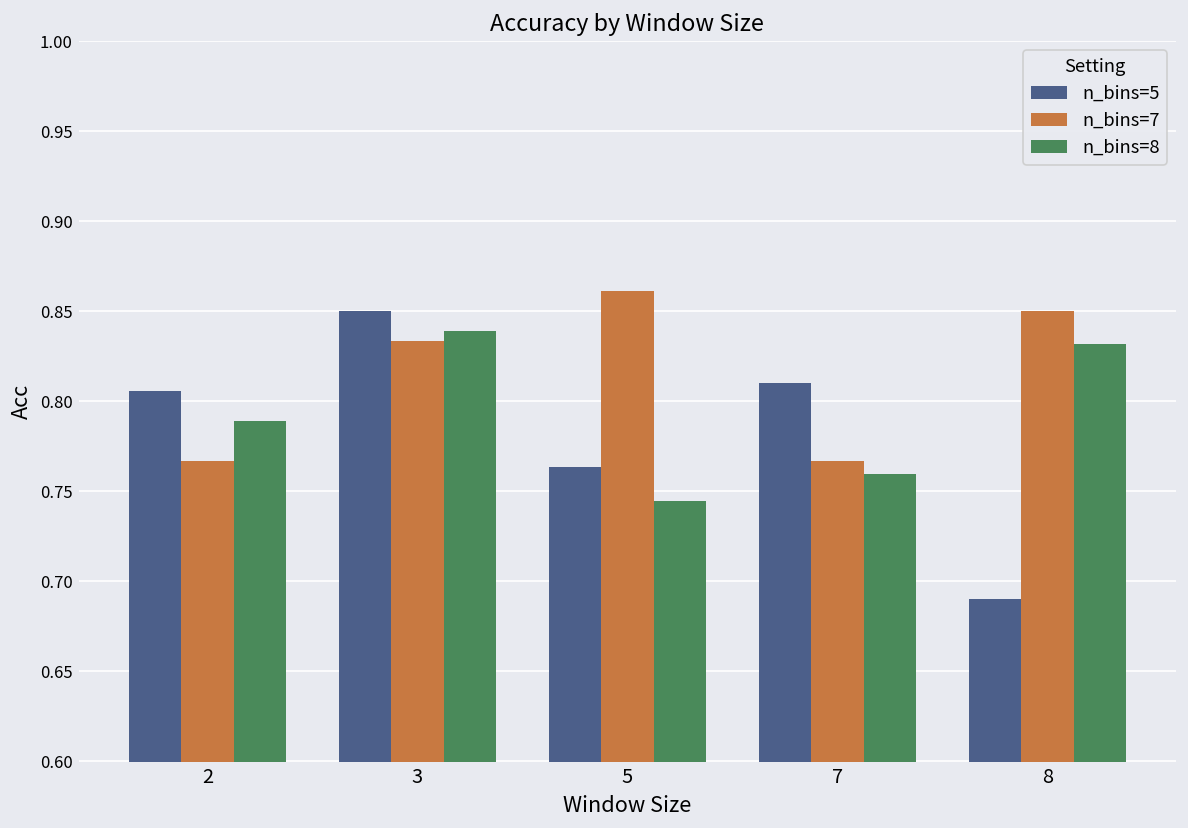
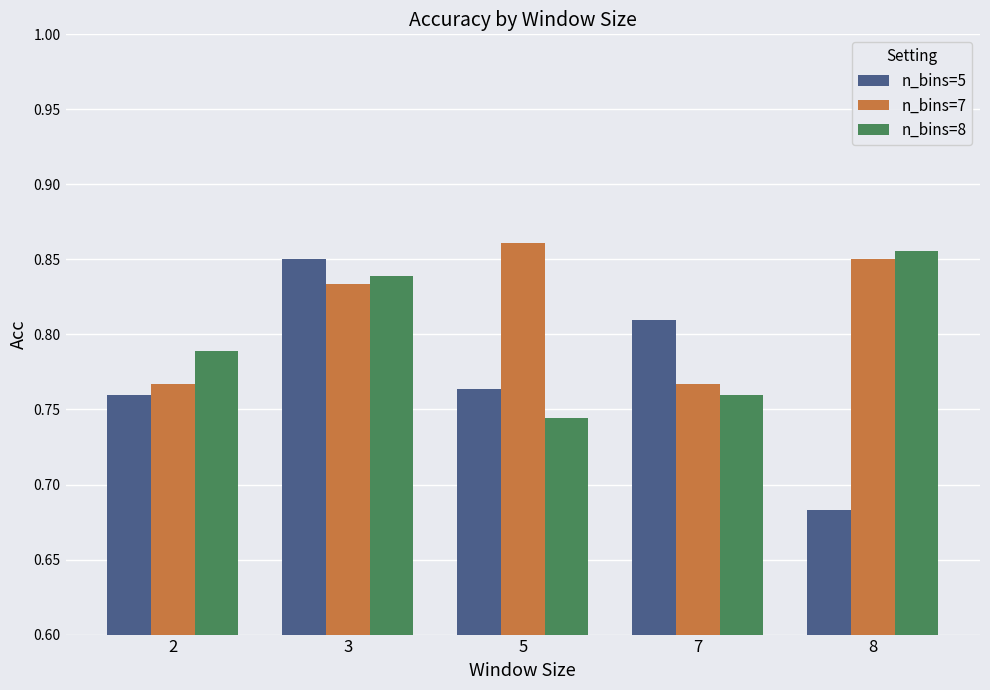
n_bins=5, 2: 0.806 -> 0.760
n_bins=5, 8: 0.690 -> 0.683
n_bins=8, 8: 0.832 -> 0.856
